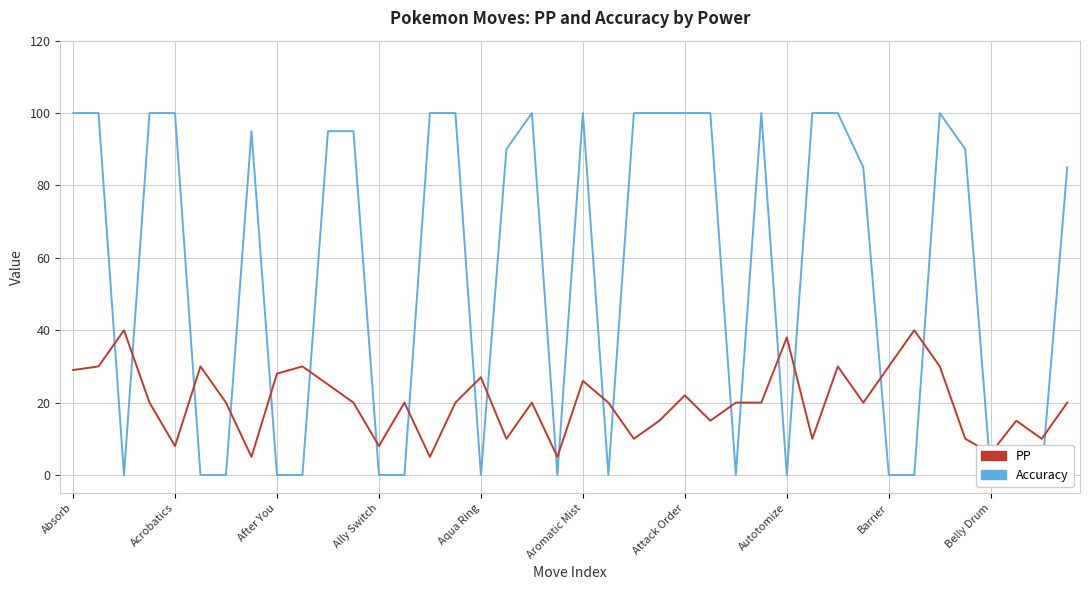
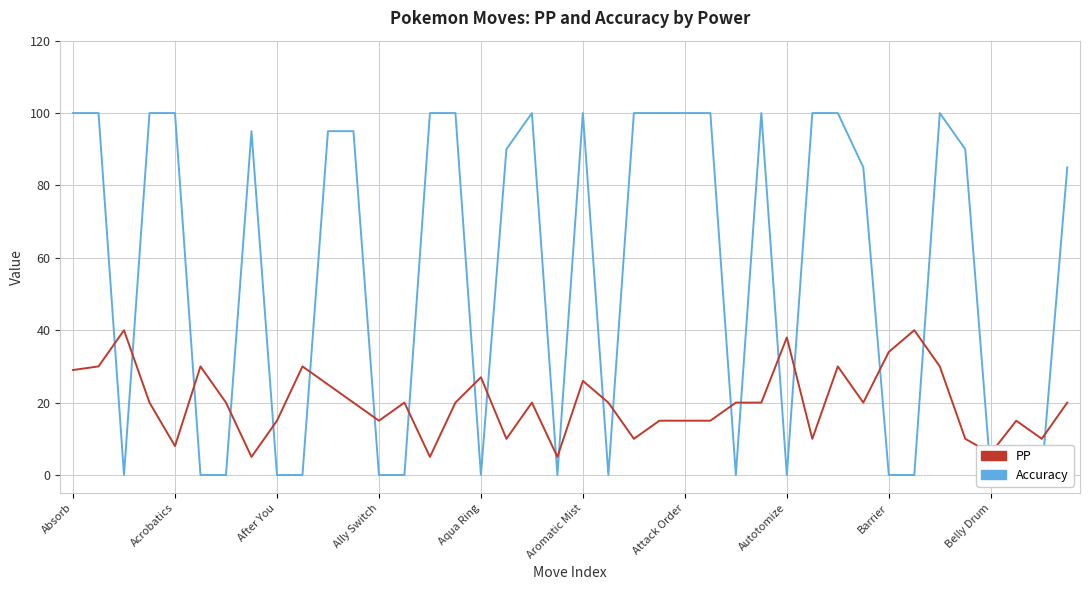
PP, After You: 28 -> 15
PP, Ally Switch: 8 -> 15
PP, Attack Order: 22 -> 15
PP, Barrier: 30 -> 34
